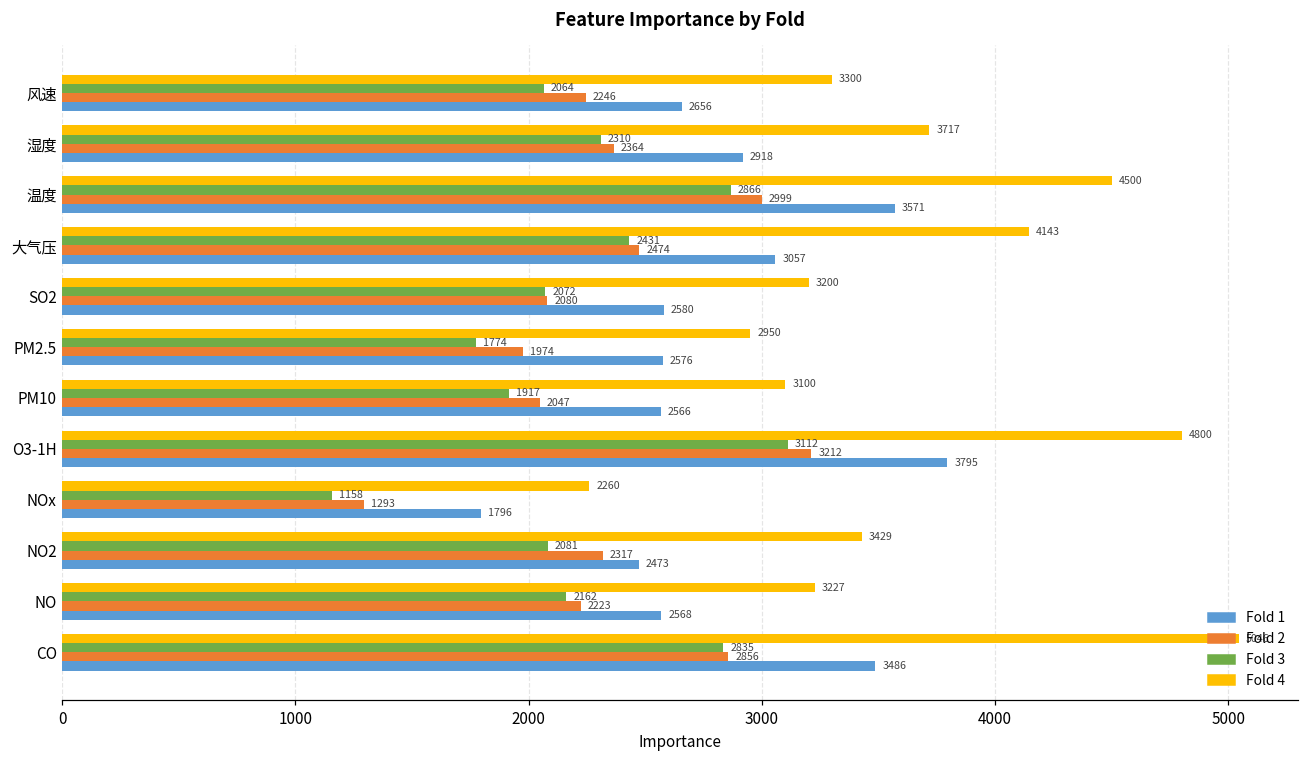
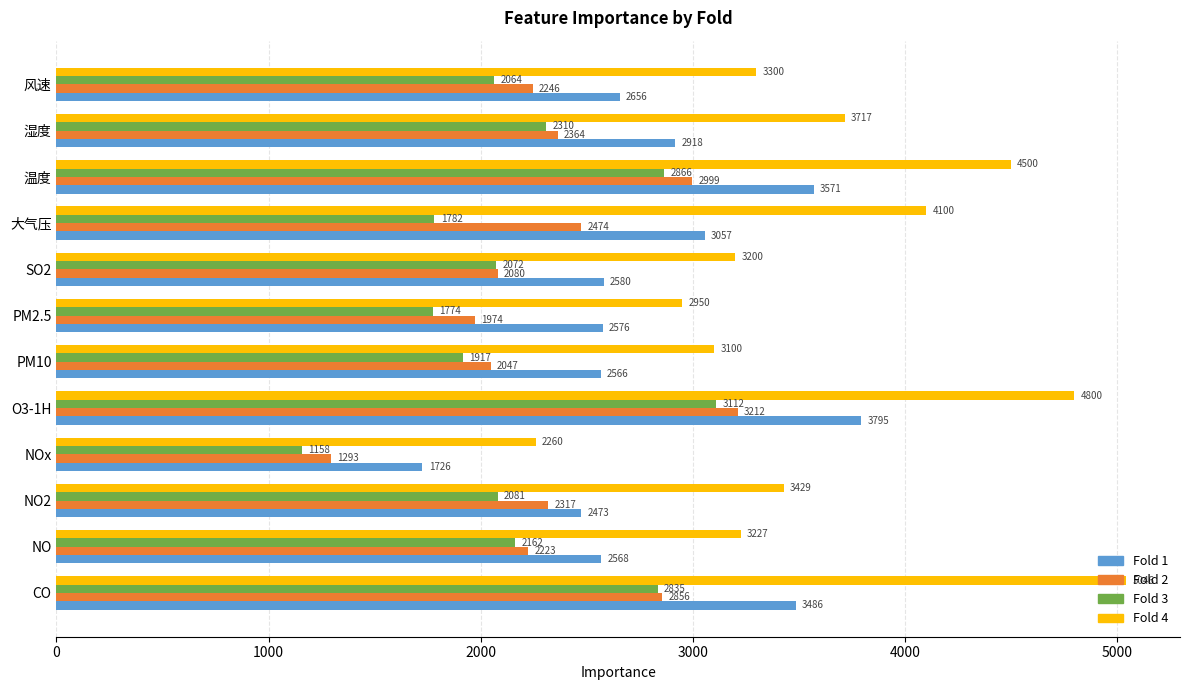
Fold 4, 大气压: 4143 -> 4100
Fold 3, 大气压: 2431 -> 1782
Fold 1, NOx: 1796 -> 1726
